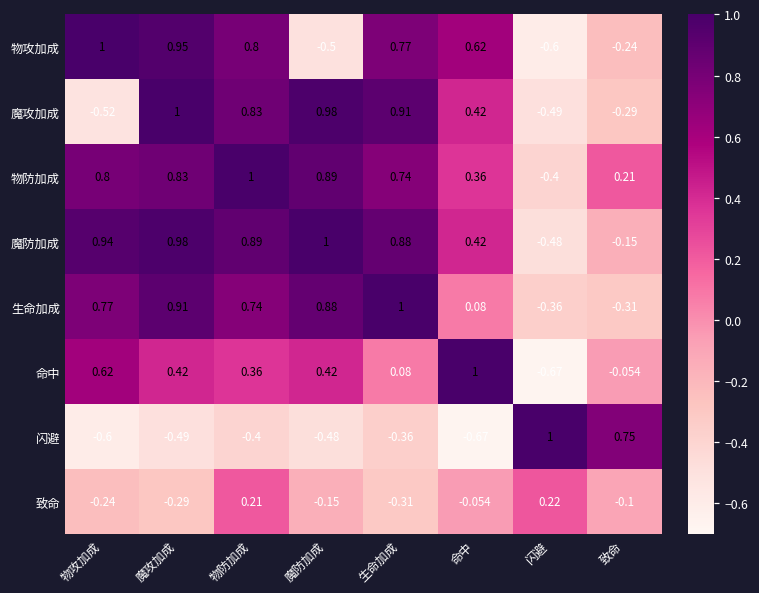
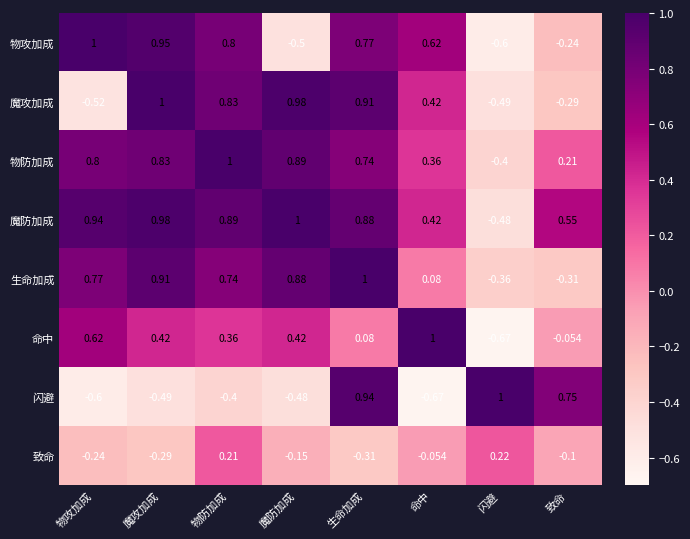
魔防加成, 致命: -0.15 -> 0.55
闪避, 生命加成: -0.36 -> 0.94
